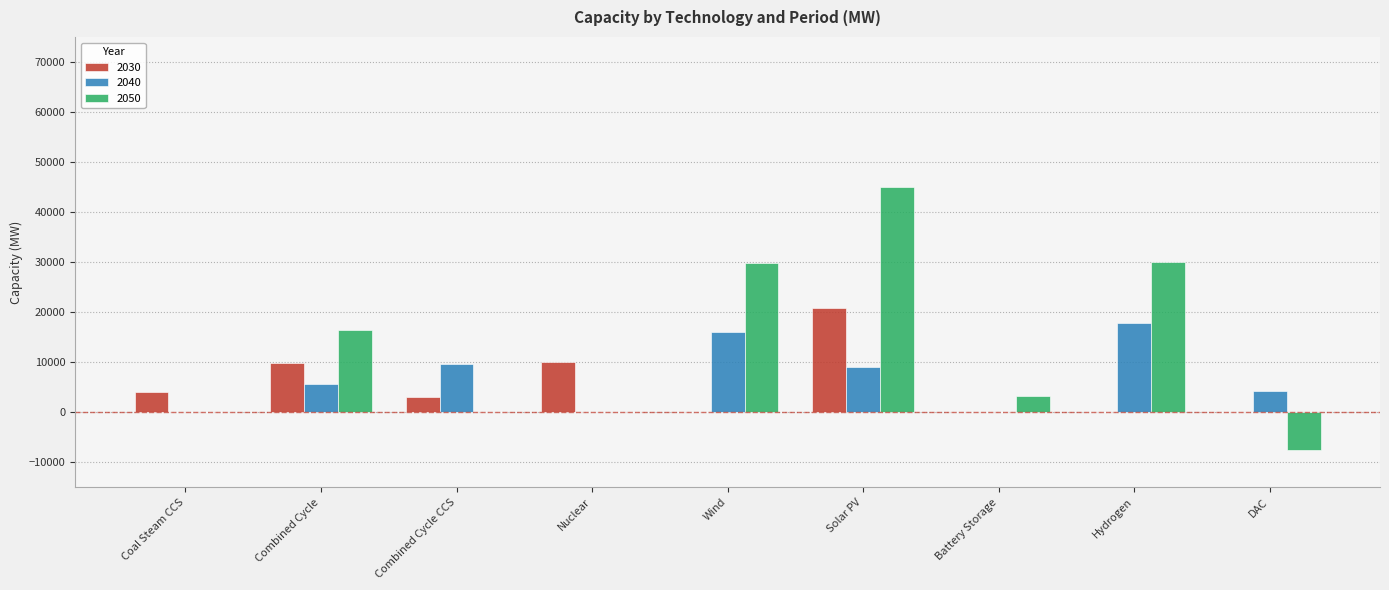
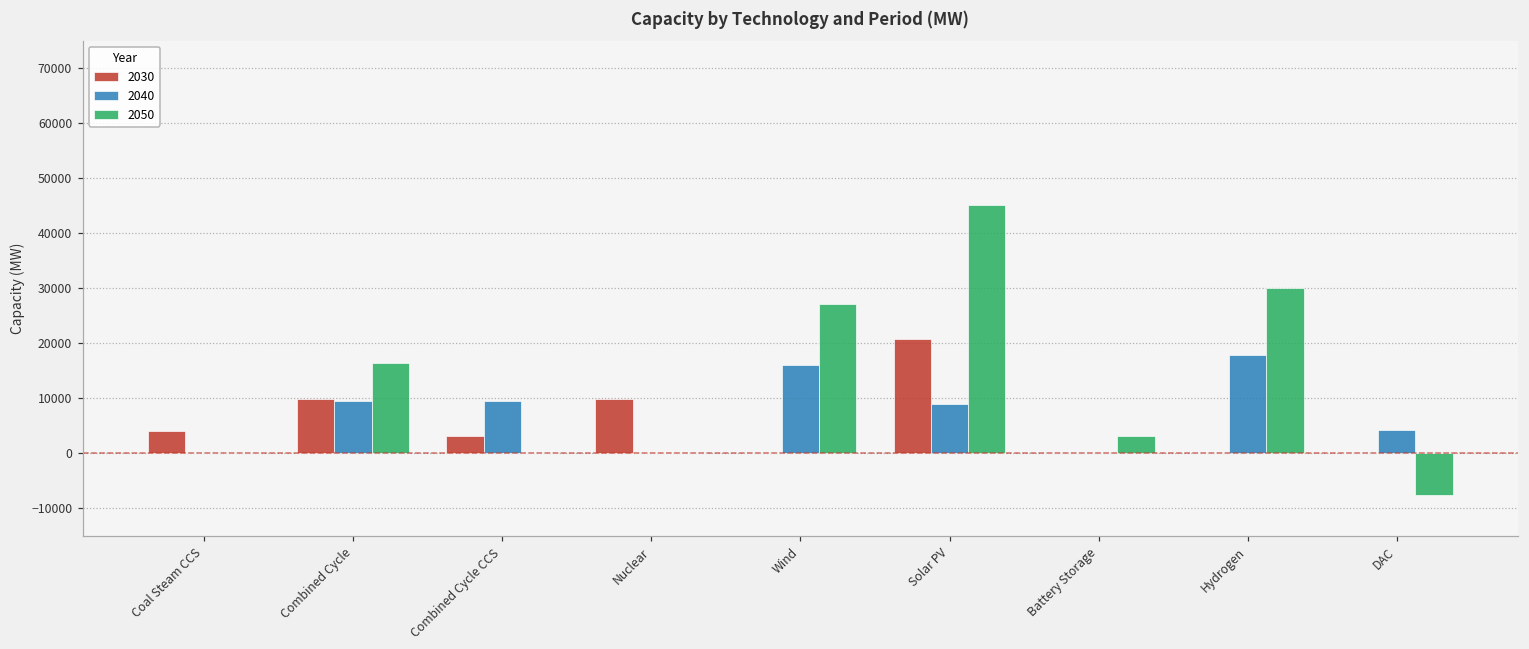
2040, Combined Cycle: 6000 -> 10000
2050, Wind: 30000 -> 27000
